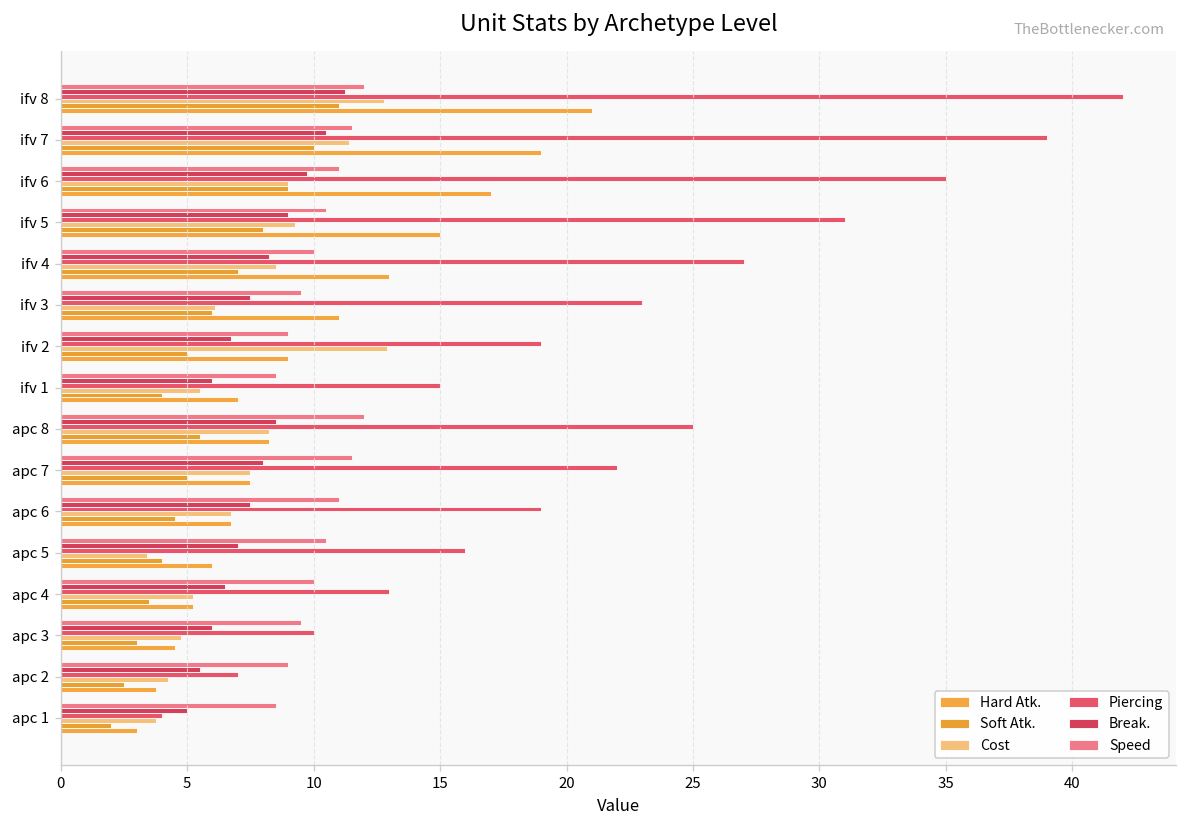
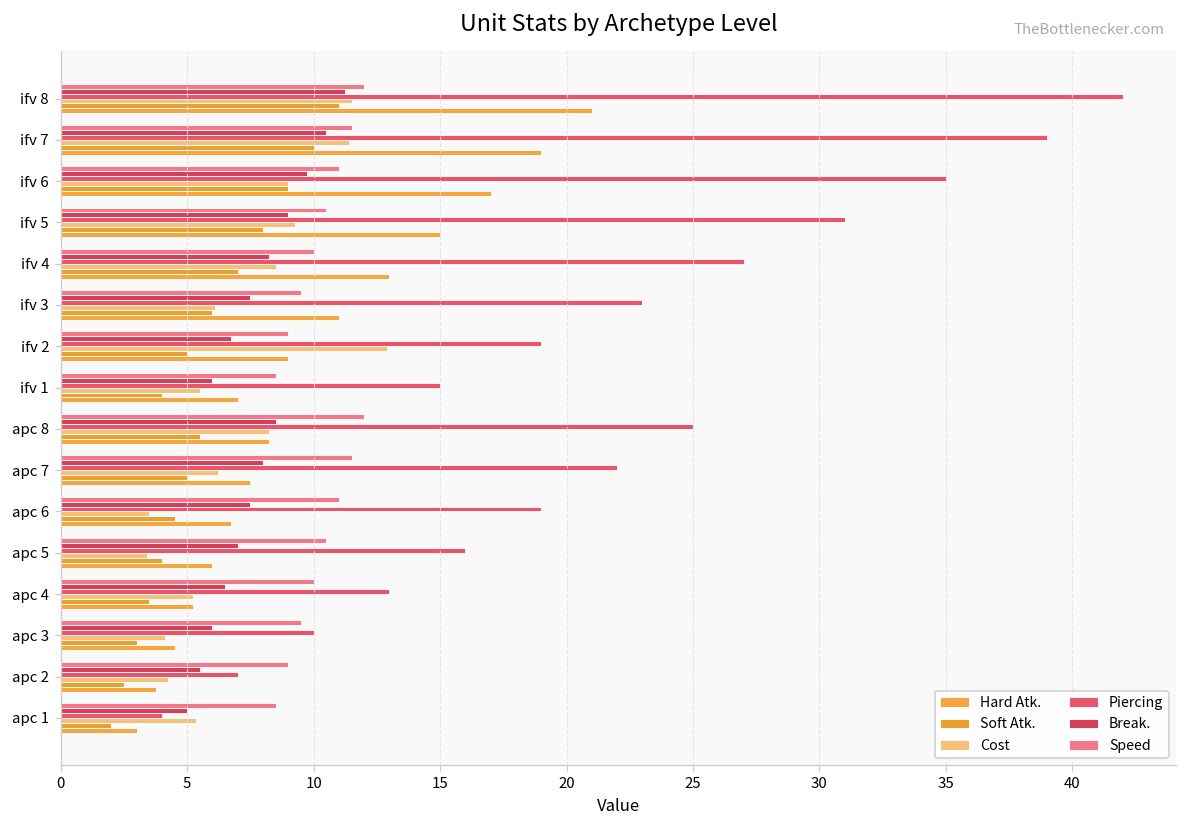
Cost, ifv 8: 12.8 -> 11.5
Cost, apc 7: 7.5 -> 6.2
Cost, apc 6: 6.8 -> 3.5
Cost, apc 3: 4.8 -> 4.1
Cost, apc 1: 3.8 -> 5.3
